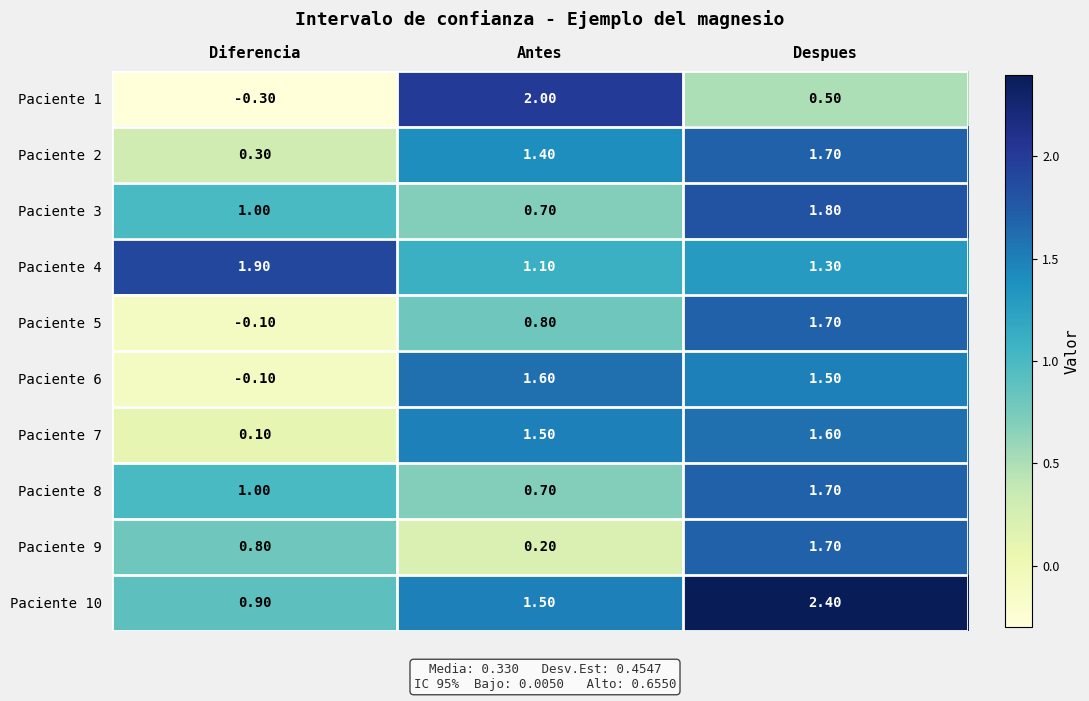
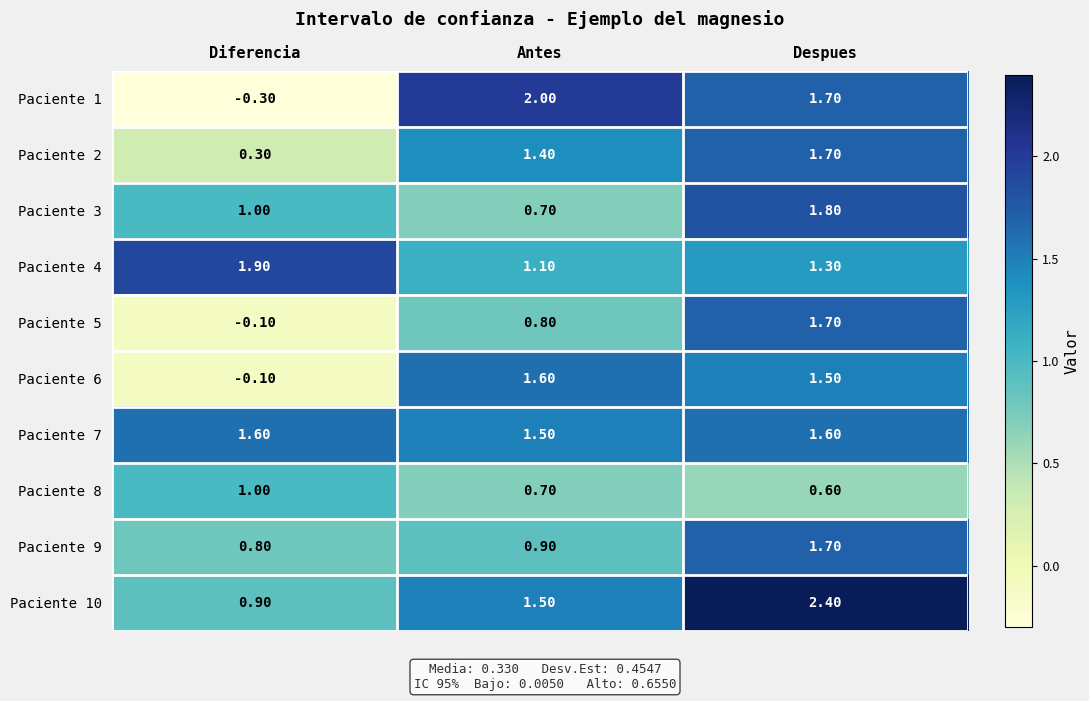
Paciente 1, Despues: 0.50 -> 1.70
Paciente 7, Diferencia: 0.10 -> 1.60
Paciente 8, Despues: 1.70 -> 0.60
Paciente 9, Antes: 0.20 -> 0.90
